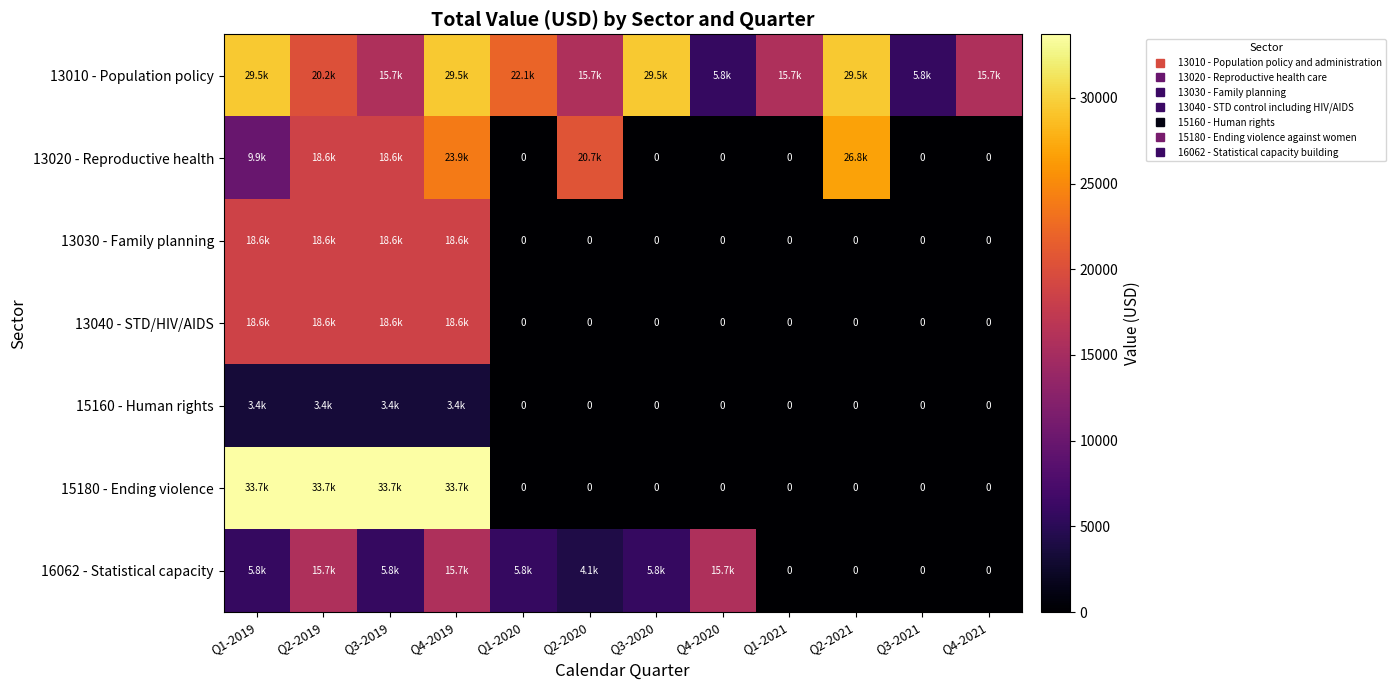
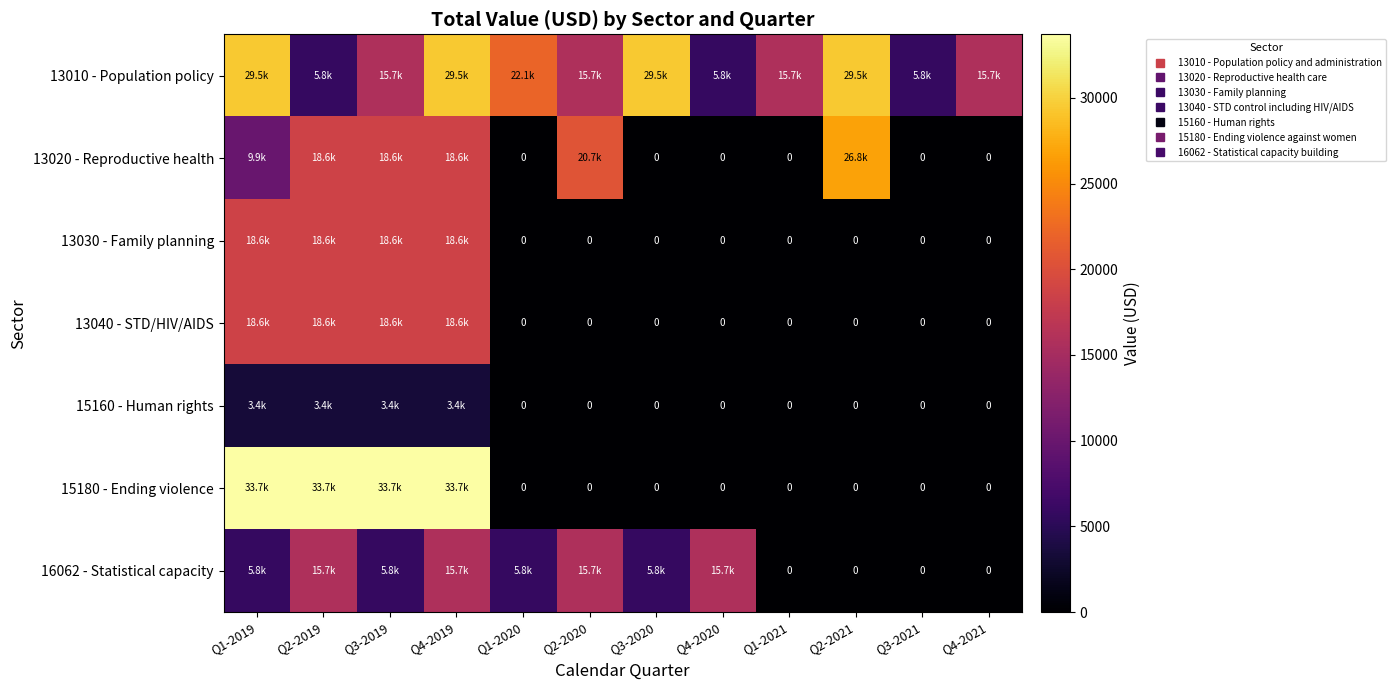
13010 - Population policy, Q2-2019: 20.2k -> 5.8k
13020 - Reproductive health, Q4-2019: 23.9k -> 18.6k
16062 - Statistical capacity, Q2-2020: 4.1k -> 15.7k
